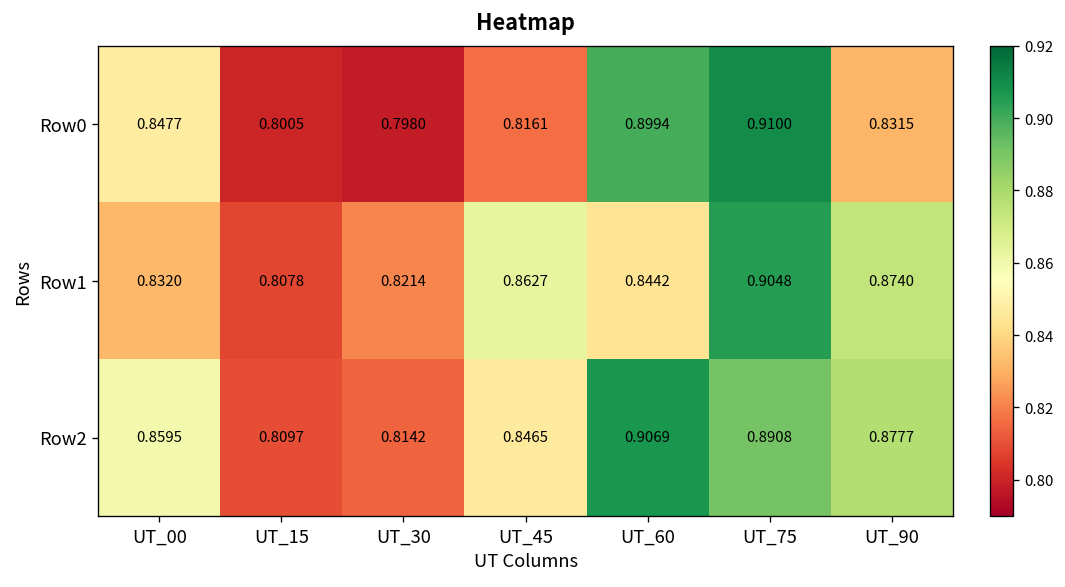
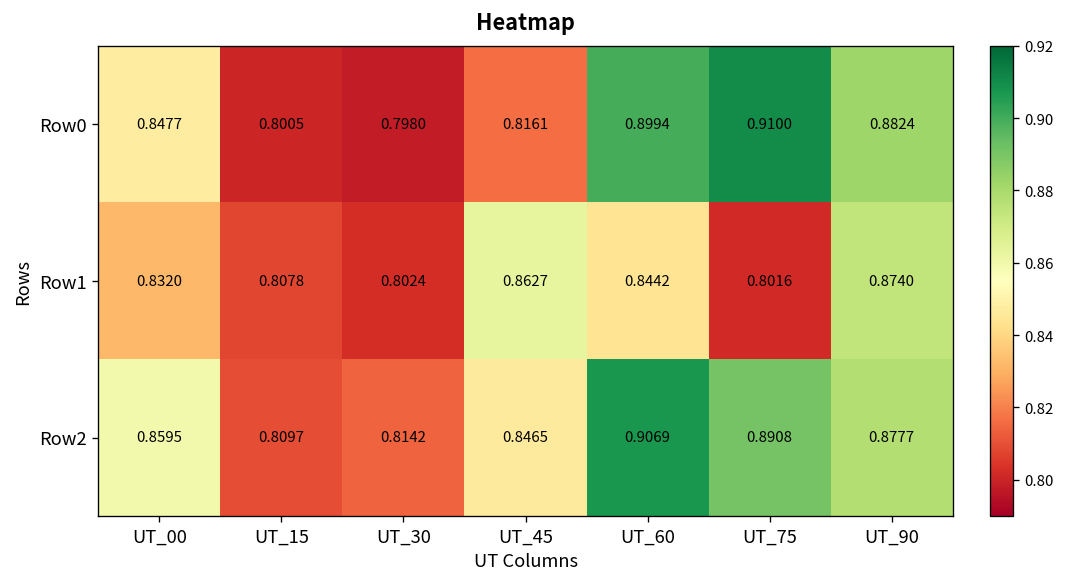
Row0, UT_90: 0.8315 -> 0.8824
Row1, UT_30: 0.8214 -> 0.8024
Row1, UT_75: 0.9048 -> 0.8016
